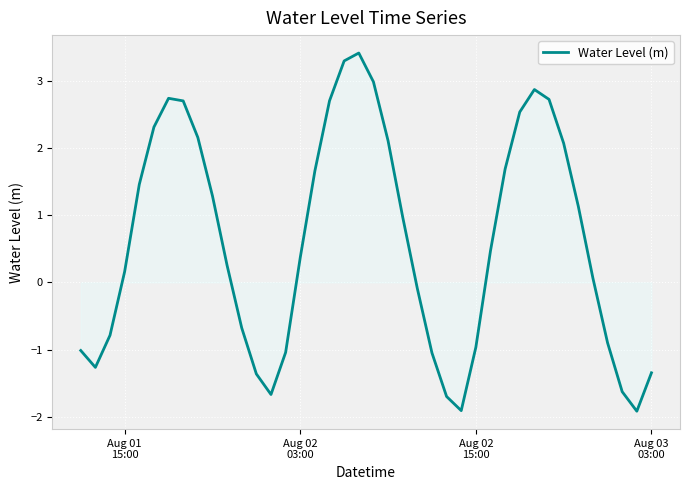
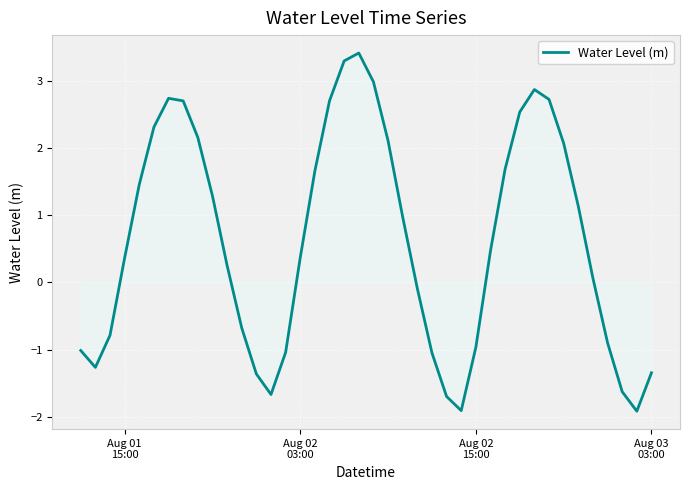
Water Level (m), Aug 01 15:00: 0.2 -> 0.4
